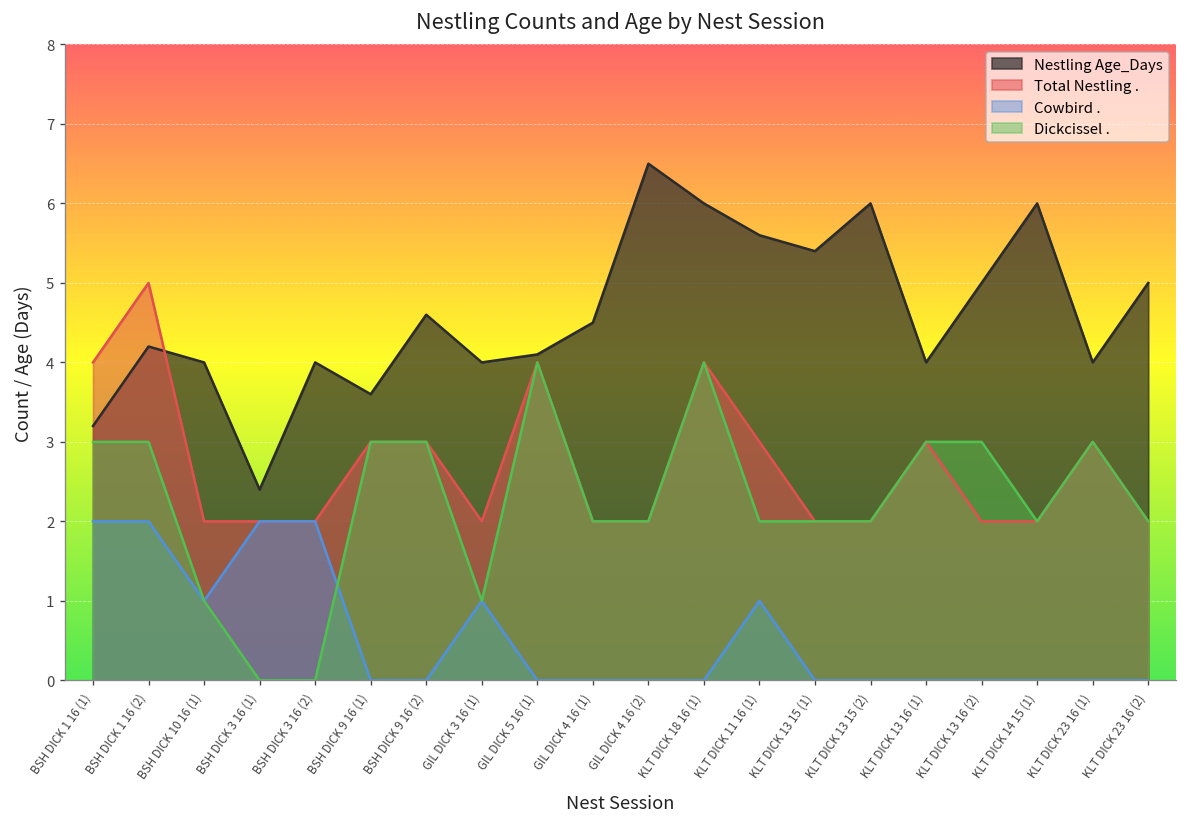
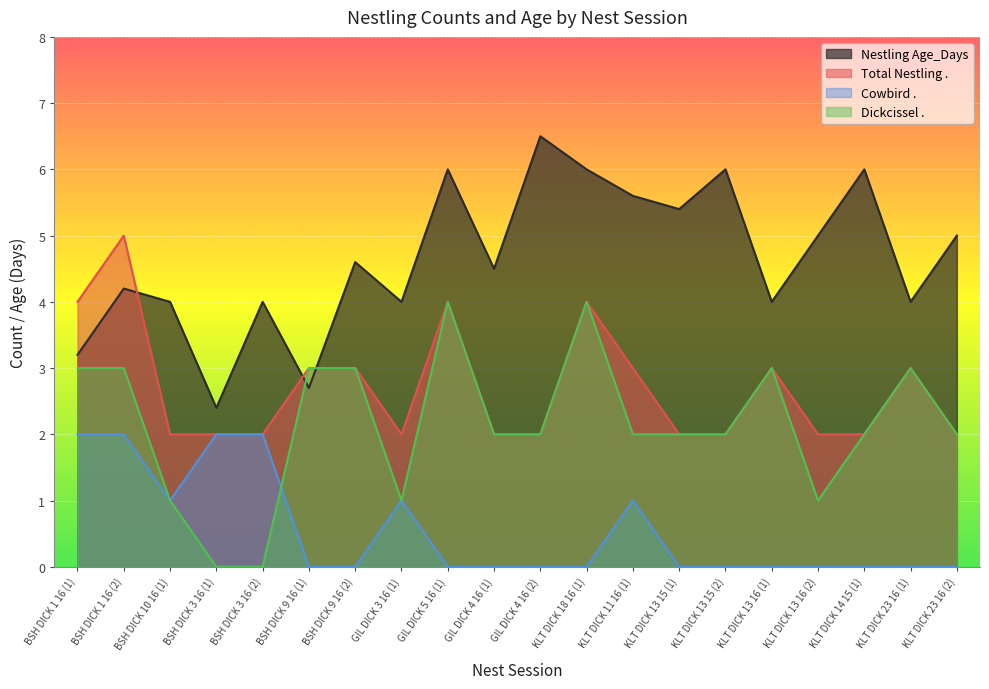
Nestling Age_Days, BSH DICK 9 16 (1): 3.6 -> 2.7
Nestling Age_Days, GIL DICK 5 16 (1): 4.1 -> 6.0
Dickcissel ., KLT DICK 13 16 (2): 3 -> 1
